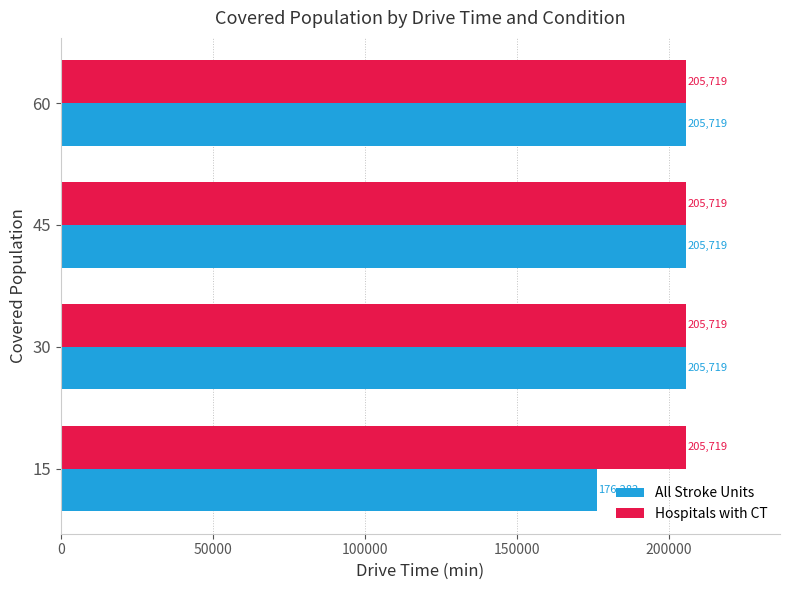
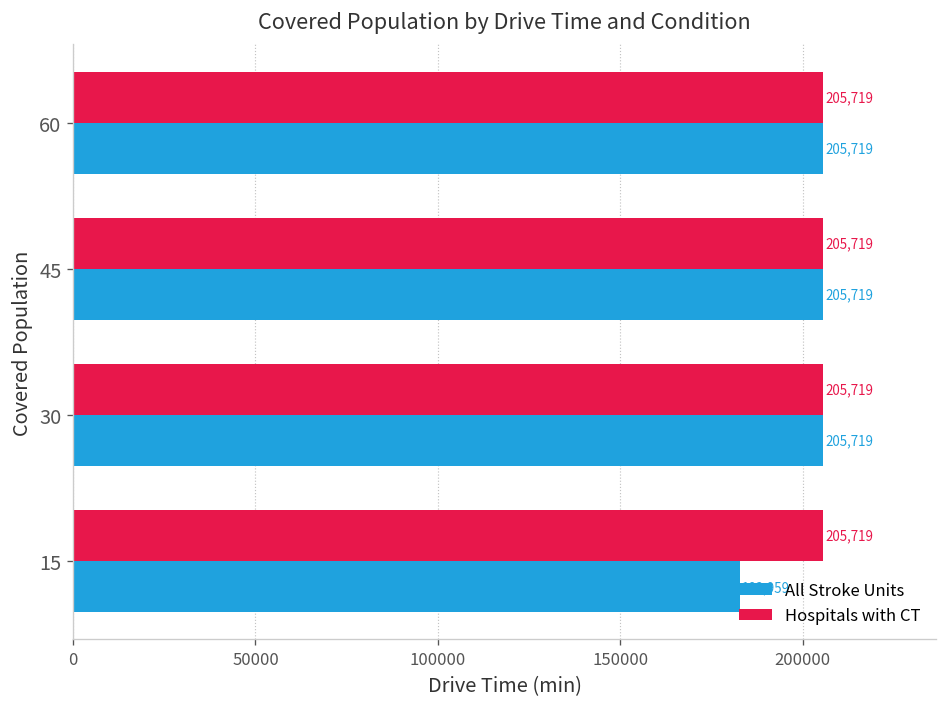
All Stroke Units, 15: 176,282 -> 182,959
